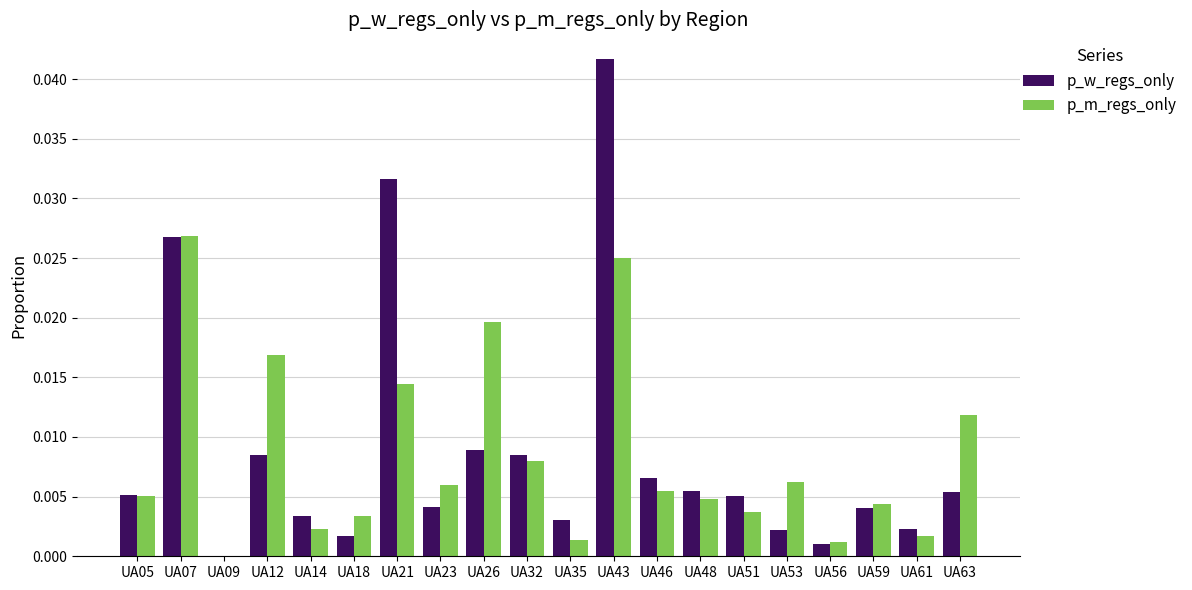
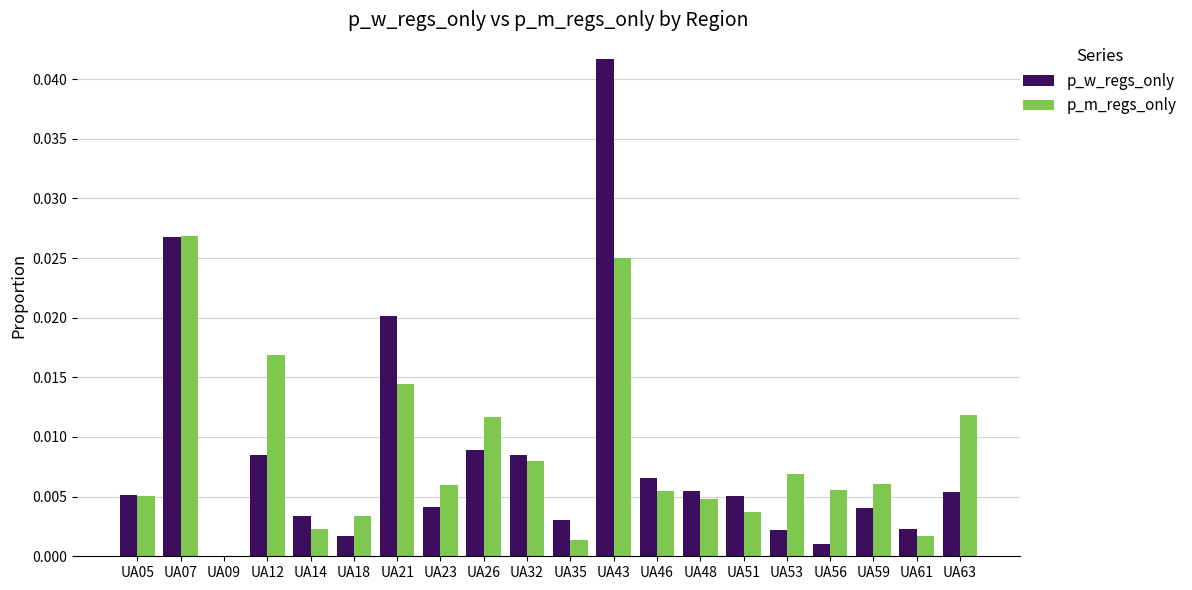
p_w_regs_only, UA21: 0.0317 -> 0.0201
p_m_regs_only, UA26: 0.0196 -> 0.0116
p_m_regs_only, UA53: 0.0062 -> 0.0069
p_m_regs_only, UA56: 0.0012 -> 0.0055
p_m_regs_only, UA59: 0.0044 -> 0.0060
